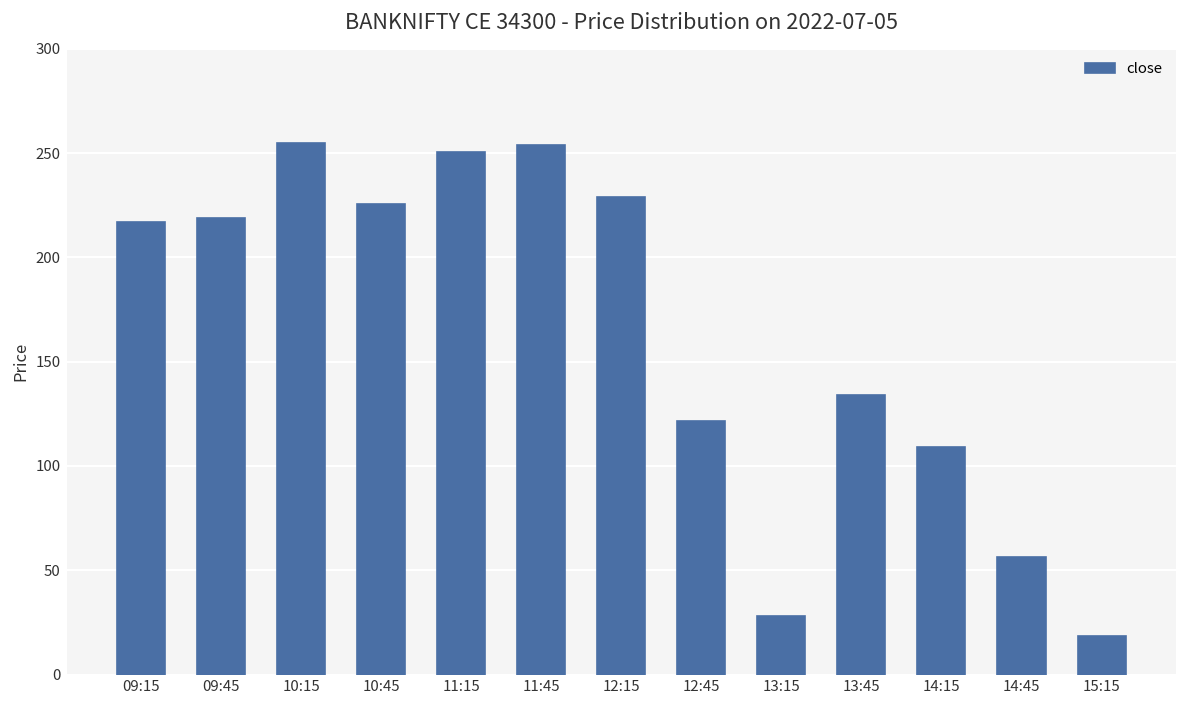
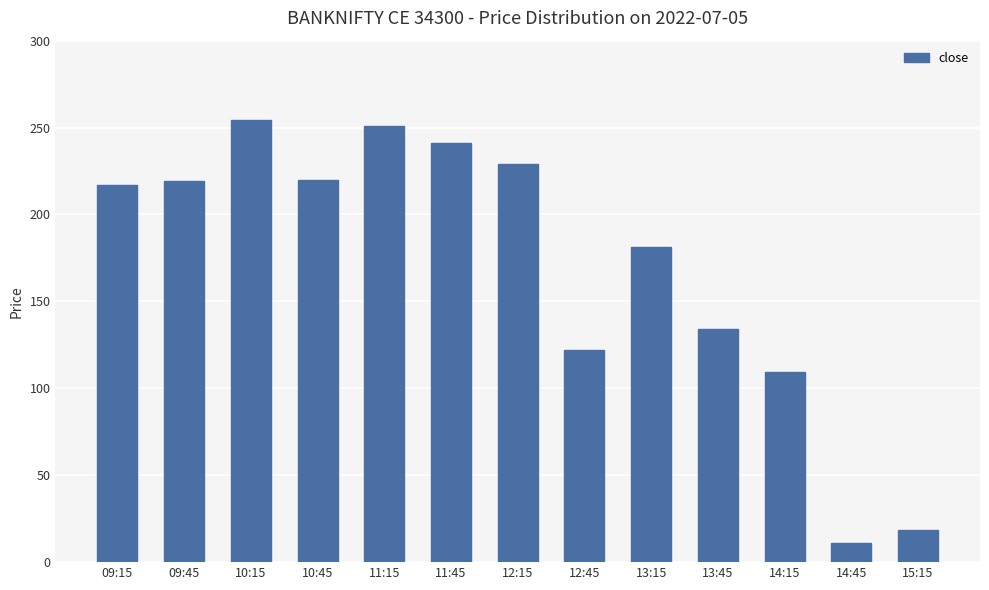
10:45: 226 -> 220
11:45: 254 -> 241
13:15: 28 -> 181
14:45: 56 -> 11
